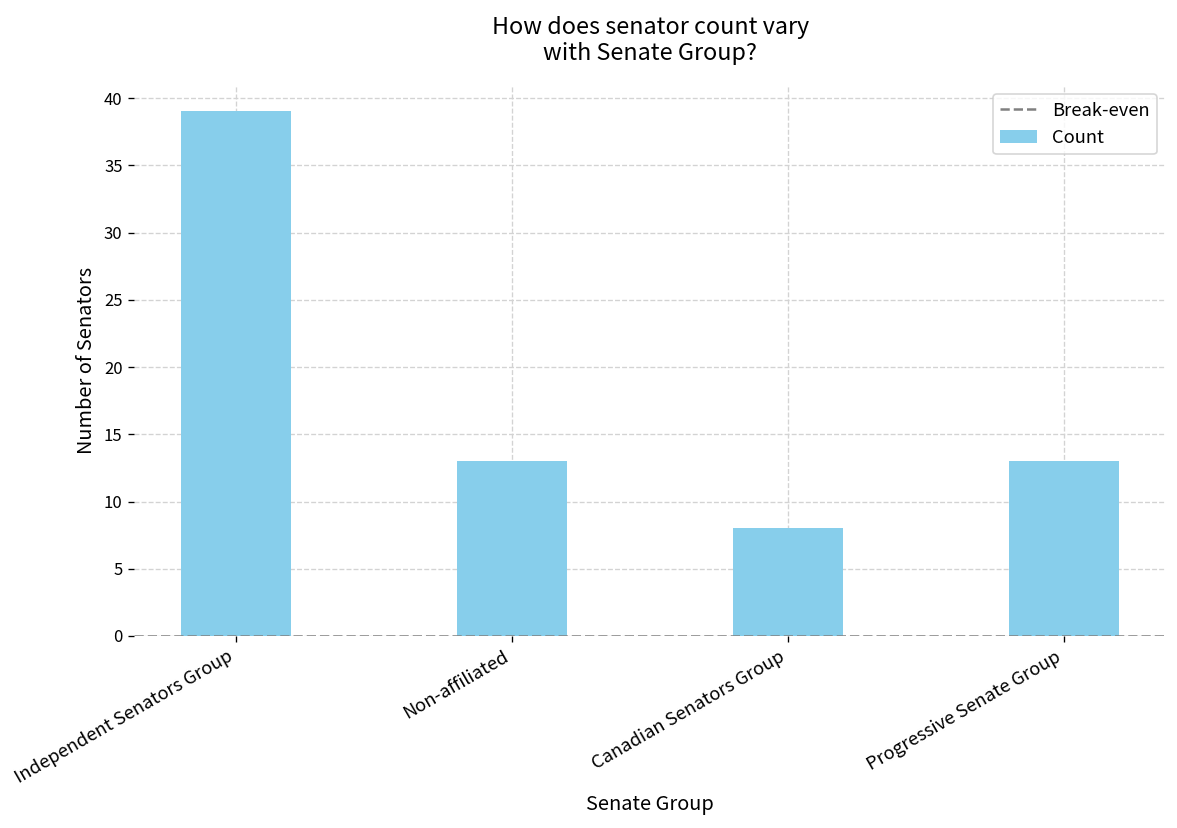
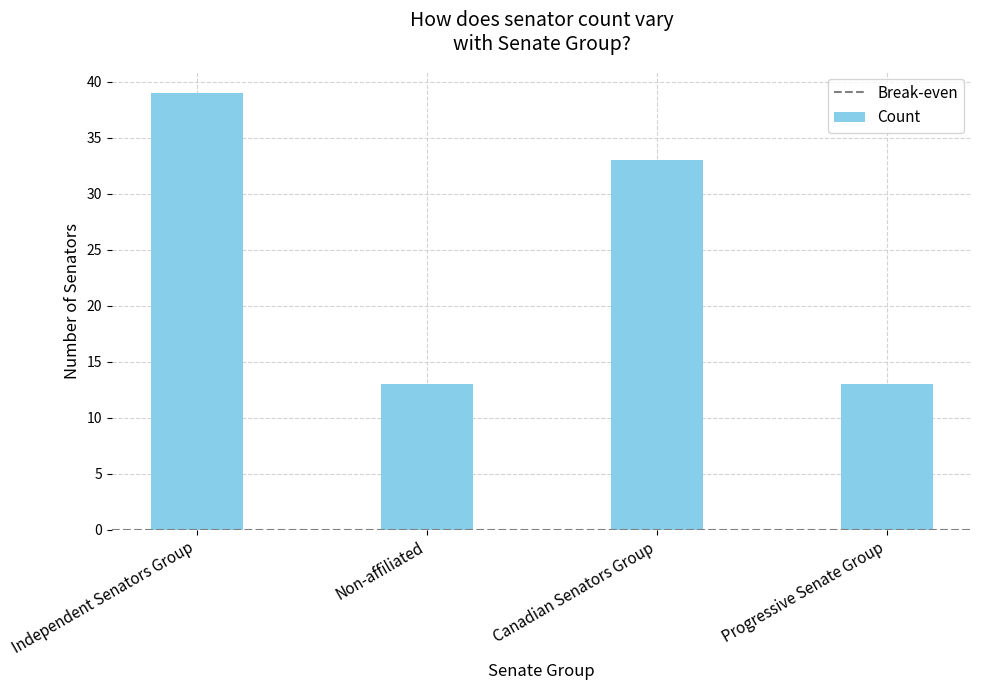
Canadian Senators Group: 8 -> 33
